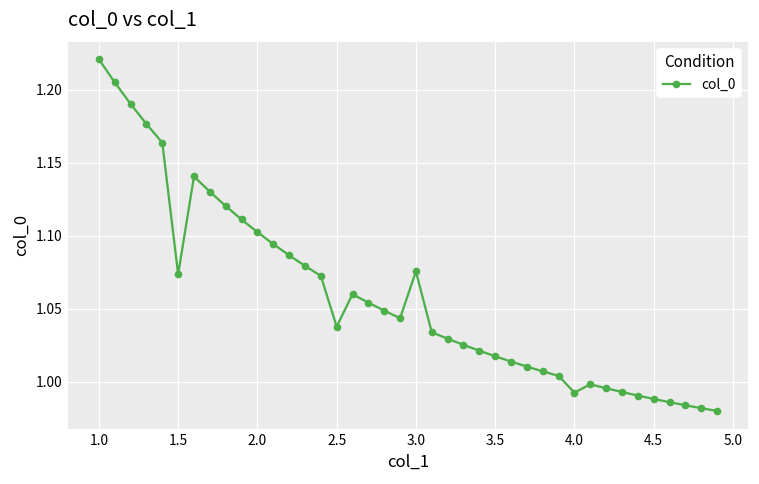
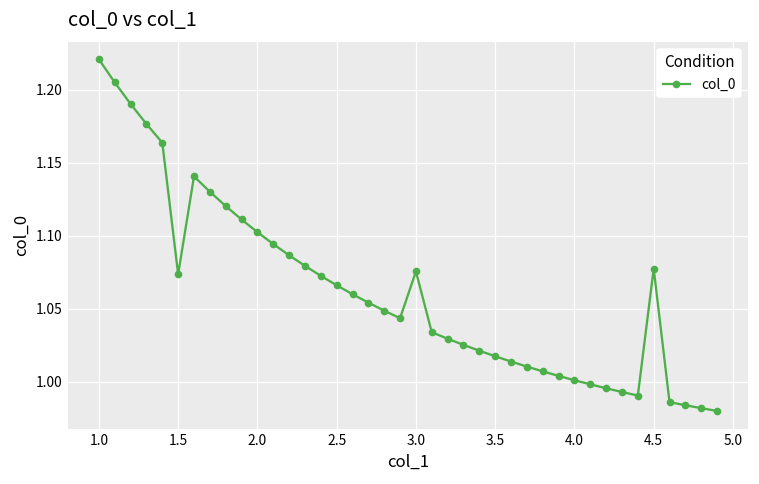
2.5: 1.038 -> 1.066
4.0: 0.993 -> 1.001
4.5: 0.988 -> 1.078
